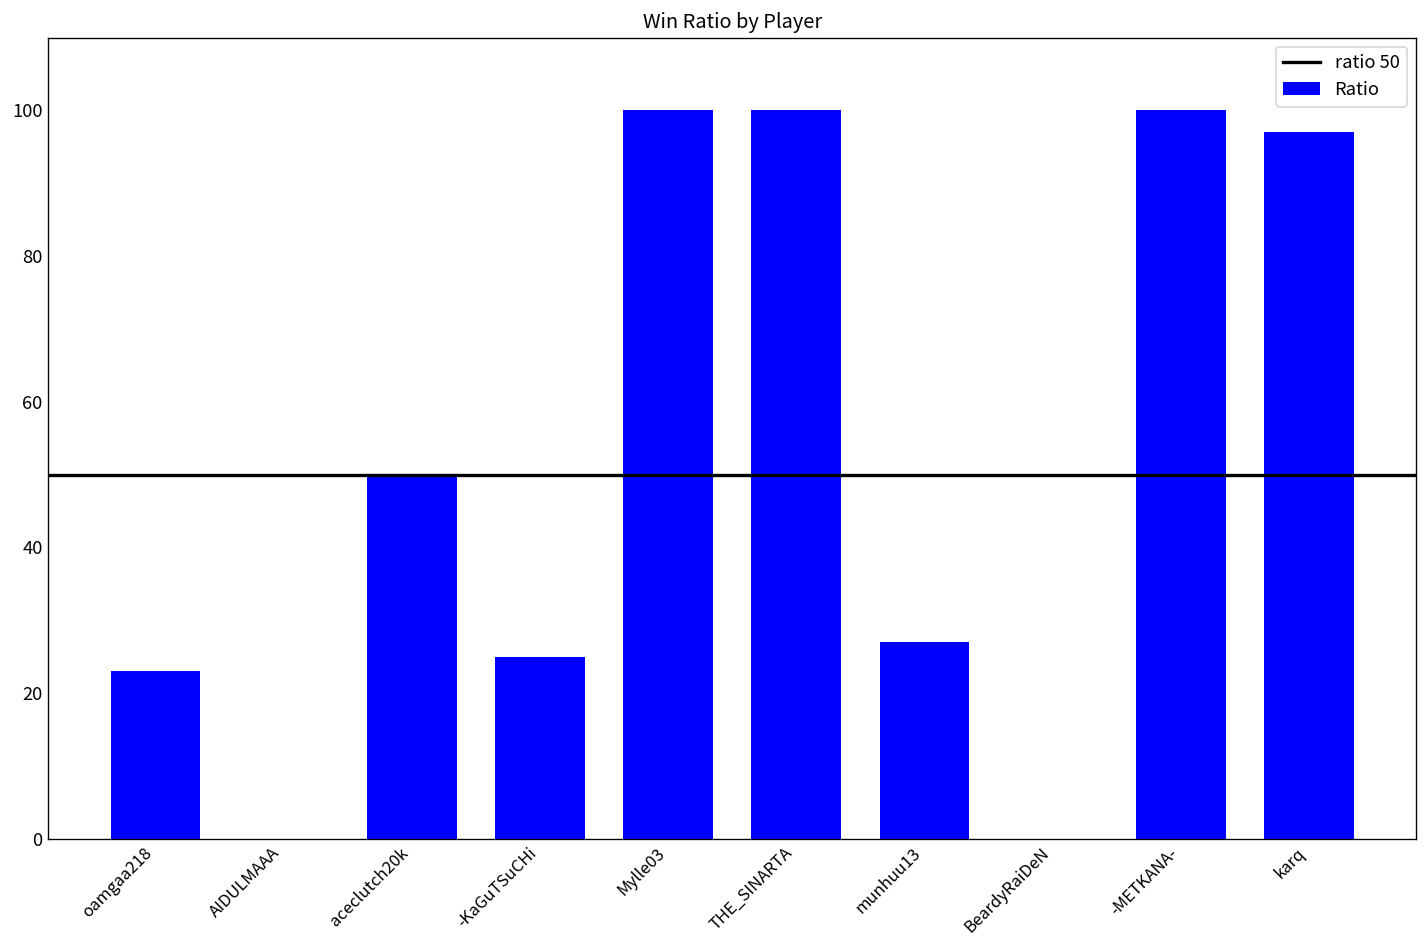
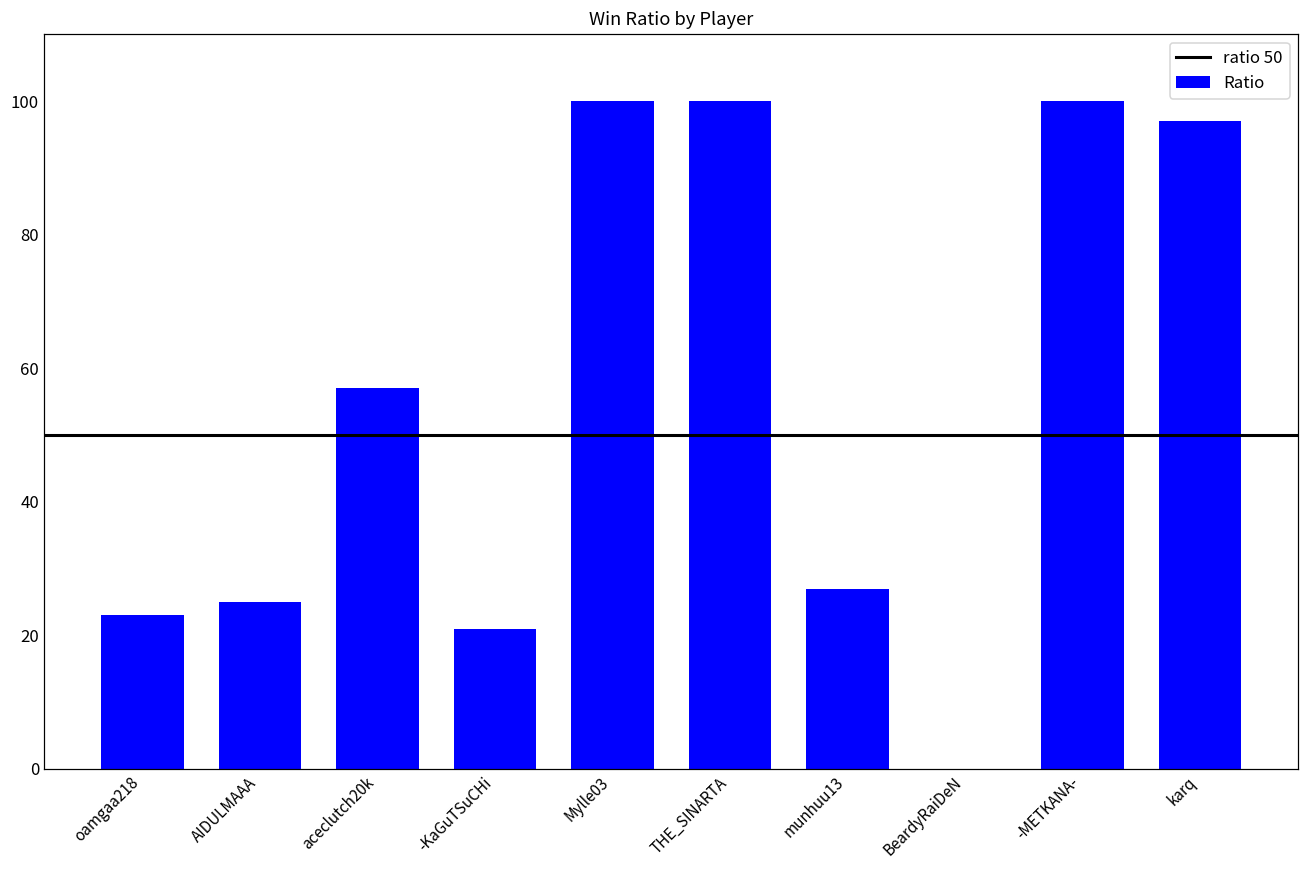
AIDULMAAA: 0 -> 25
aceclutch20k: 50 -> 57
-KaGuTSuCHi: 25 -> 21
